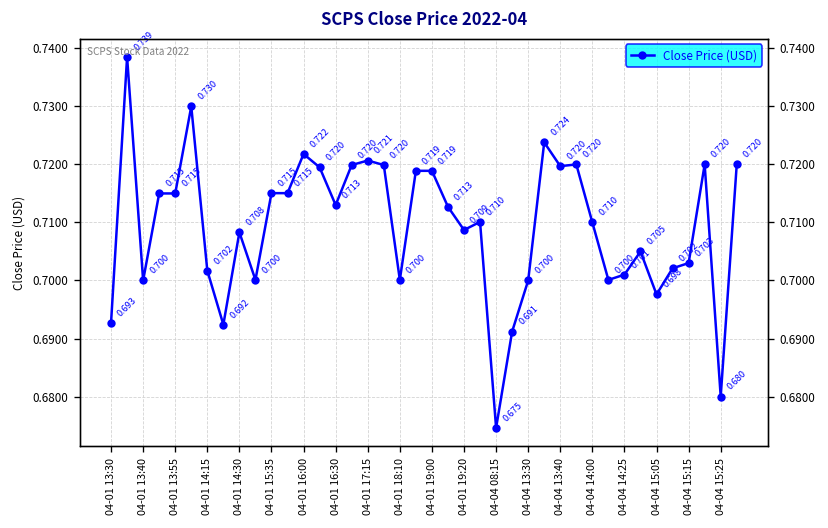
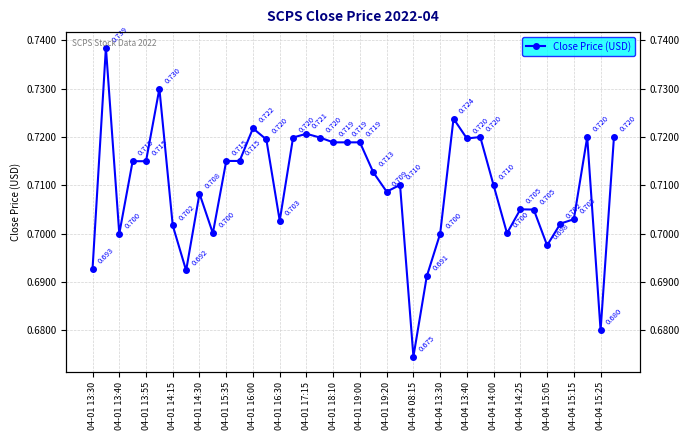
04-01 16:30: 0.713 -> 0.703
04-01 18:10: 0.700 -> 0.719
04-04 14:25: 0.701 -> 0.705
